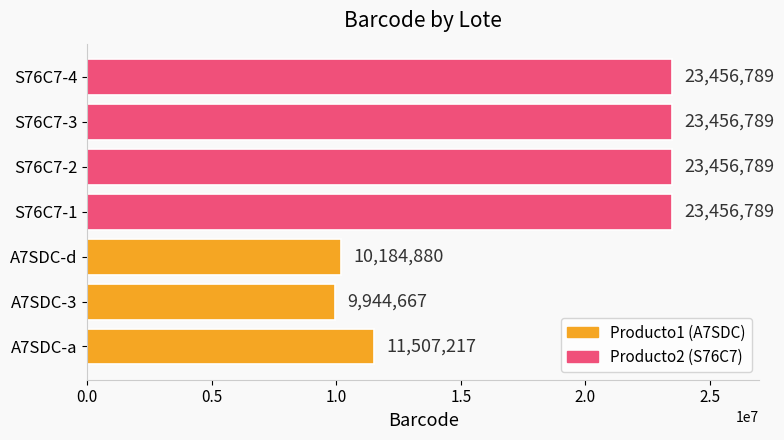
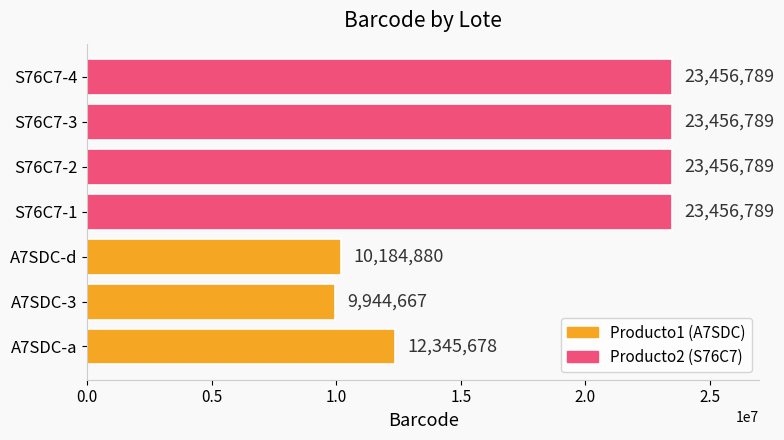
A7SDC-a: 11,507,217 -> 12,345,678
